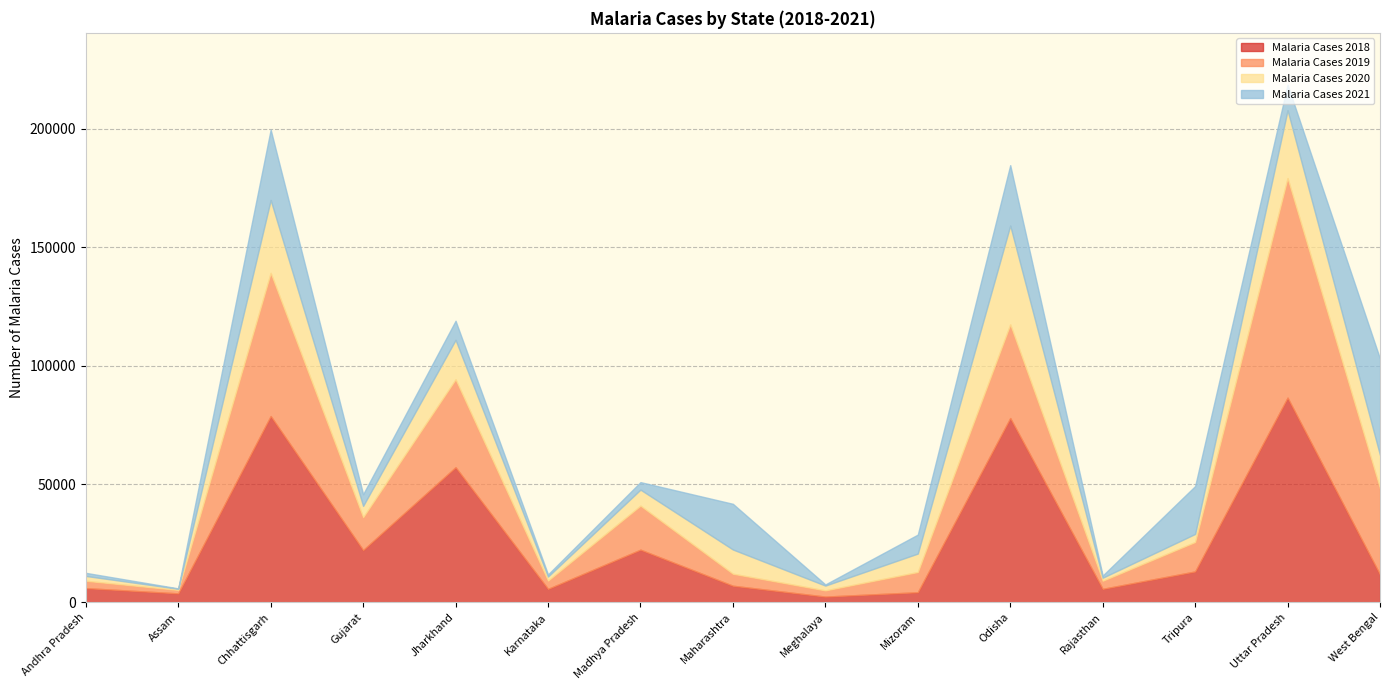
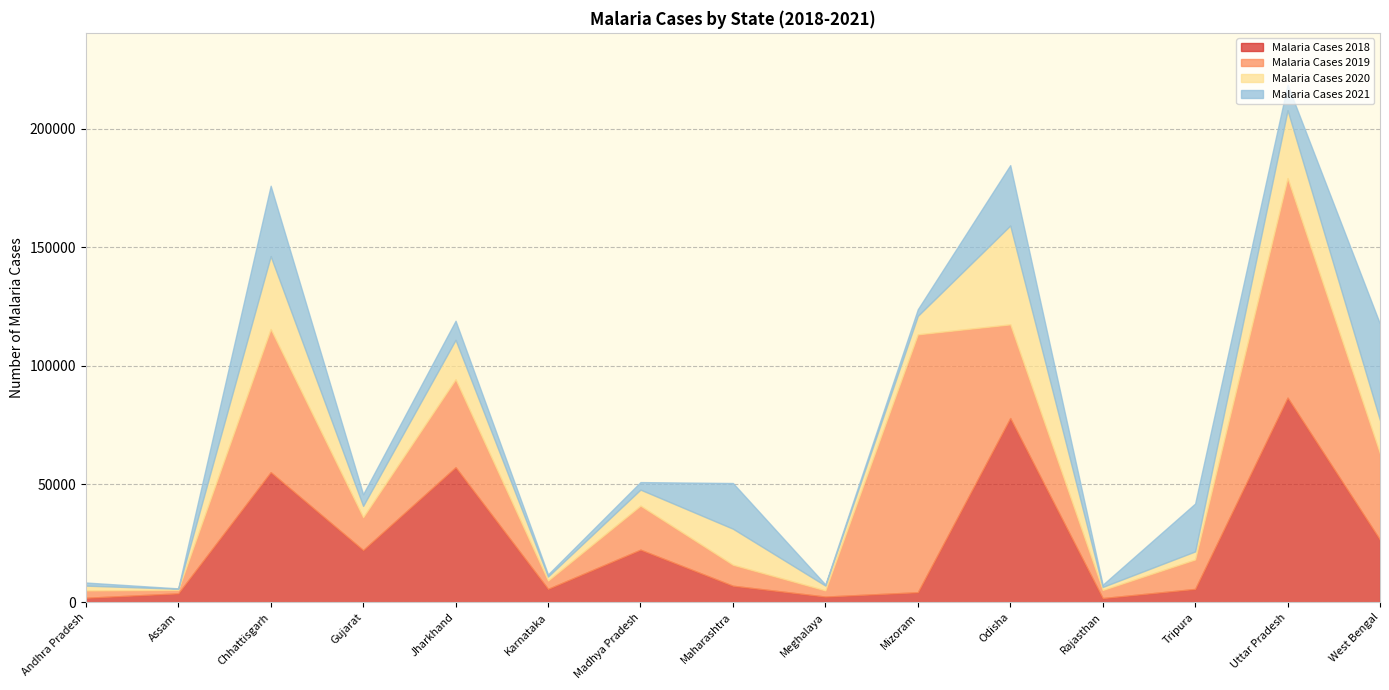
Malaria Cases 2018, Andhra Pradesh: 6000 -> 2000
Malaria Cases 2018, Chhattisgarh: 79000 -> 55000
Malaria Cases 2019, Maharashtra: 5000 -> 9000
Malaria Cases 2020, Maharashtra: 10000 -> 15000
Malaria Cases 2019, Mizoram: 9000 -> 109000
Malaria Cases 2021, Mizoram: 8000 -> 3000
Malaria Cases 2018, Rajasthan: 6000 -> 2000
Malaria Cases 2018, Tripura: 13000 -> 6000
Malaria Cases 2018, West Bengal: 12000 -> 26000
